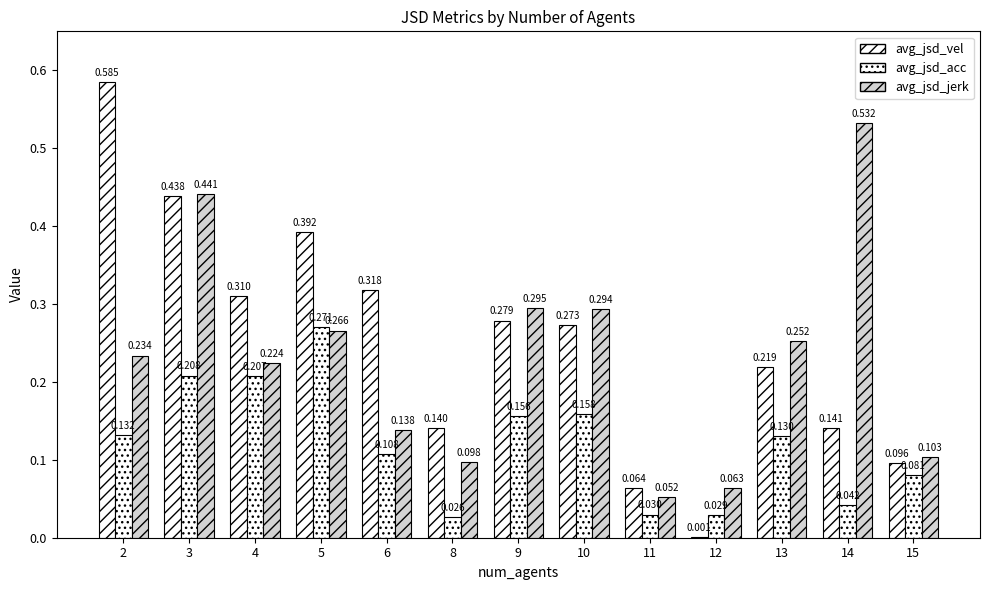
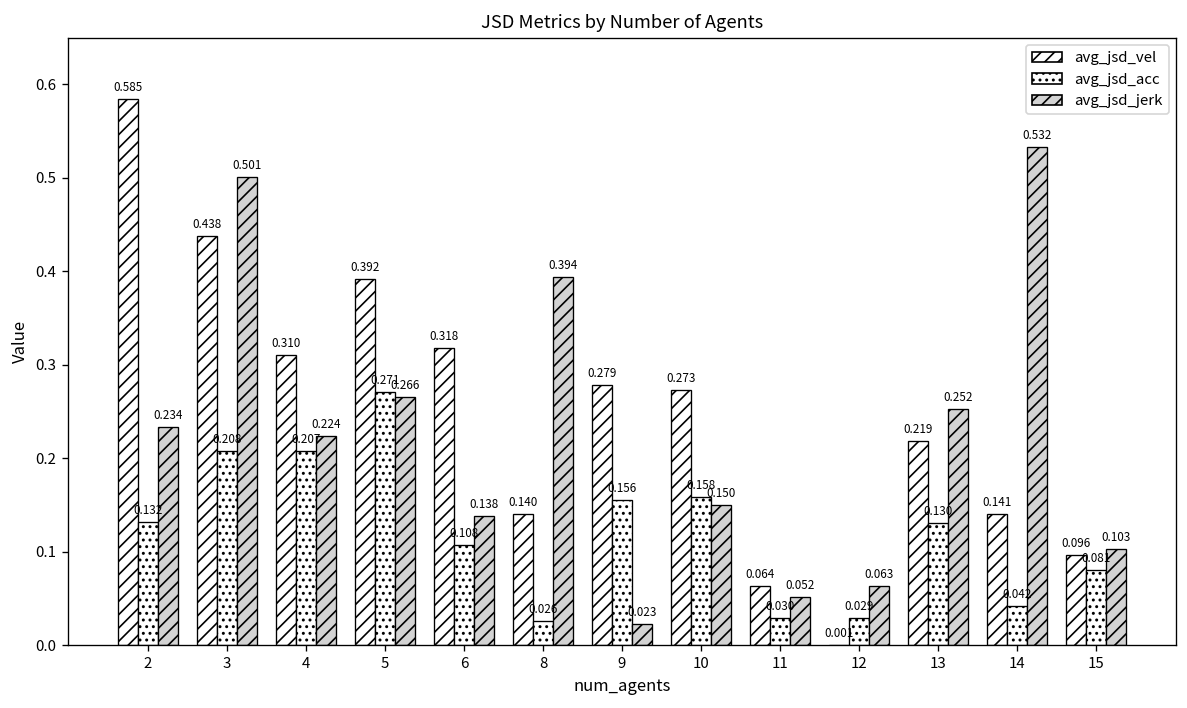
avg_jsd_jerk, 3: 0.441 -> 0.501
avg_jsd_jerk, 8: 0.098 -> 0.394
avg_jsd_jerk, 9: 0.295 -> 0.023
avg_jsd_jerk, 10: 0.294 -> 0.150
